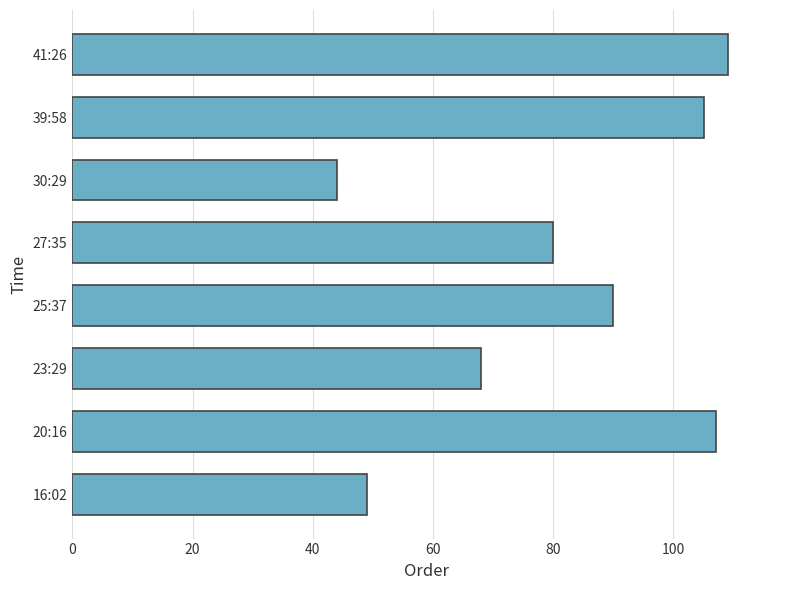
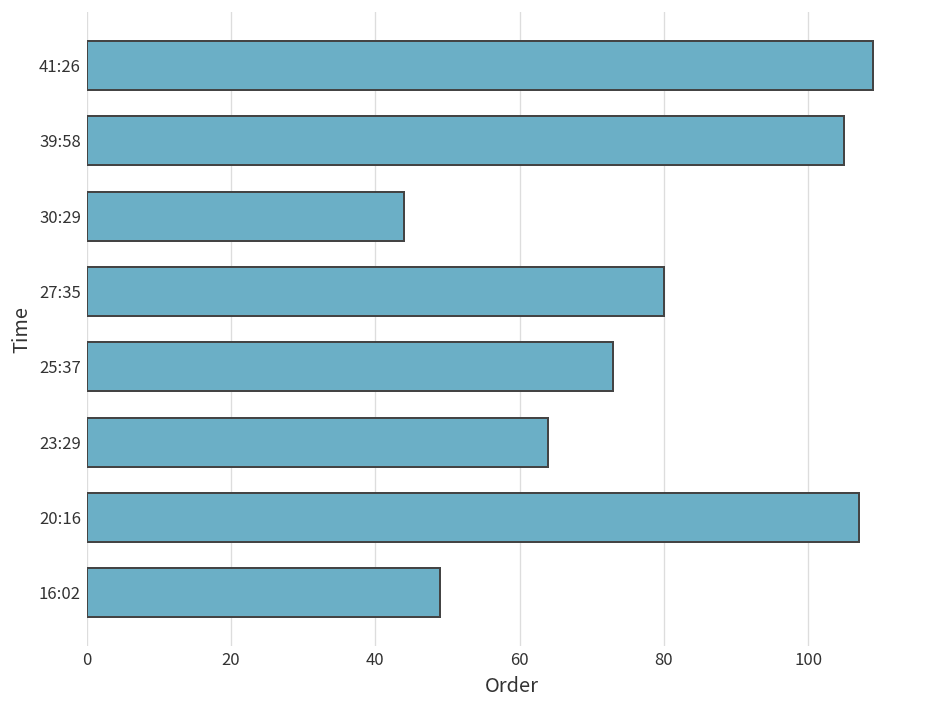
25:37: 90 -> 73
23:29: 68 -> 64
